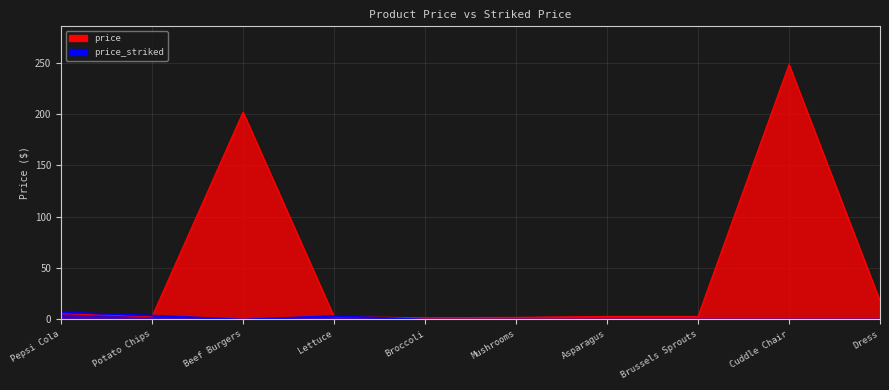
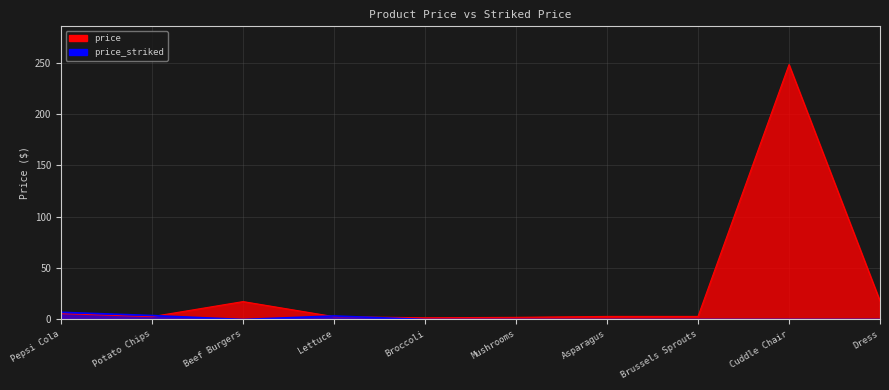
price, Beef Burgers: 202 -> 17
